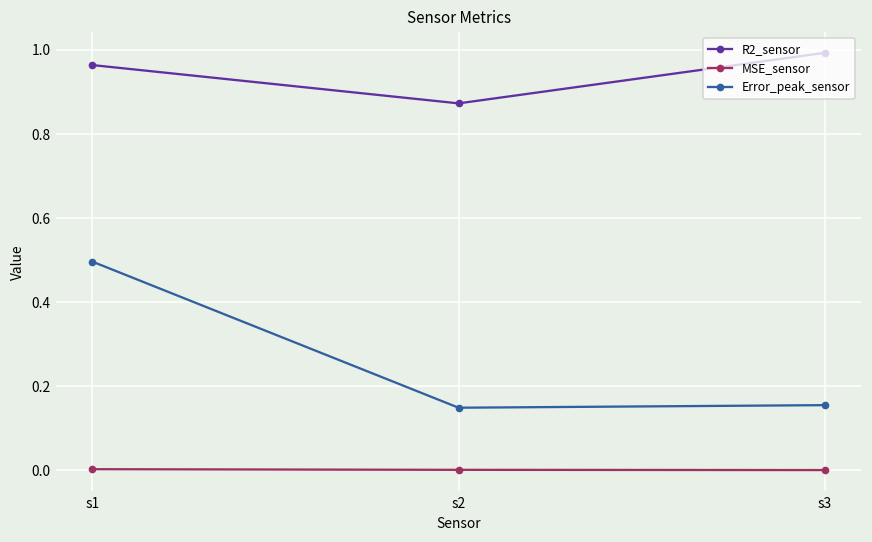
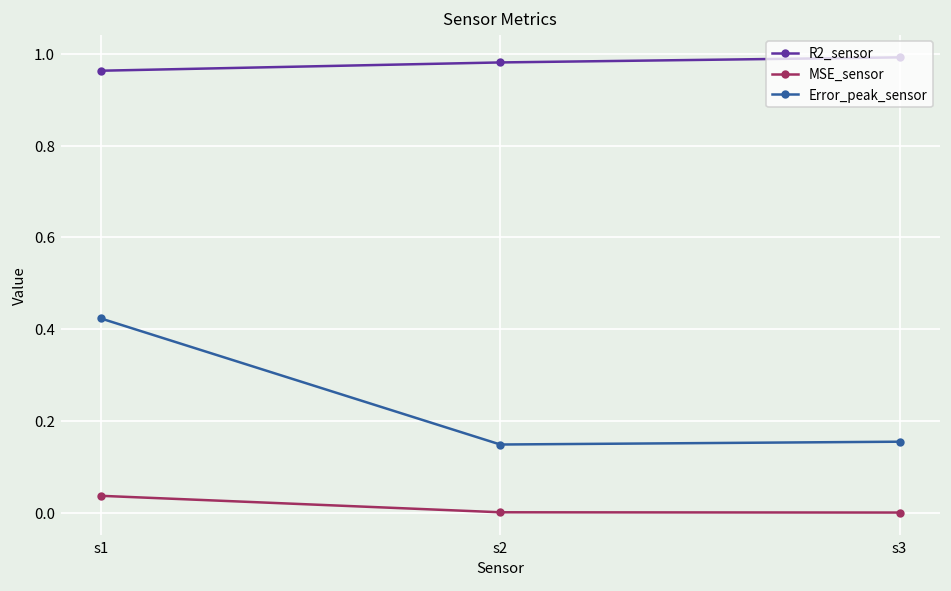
MSE_sensor, s1: 0.00 -> 0.04
Error_peak_sensor, s1: 0.50 -> 0.42
R2_sensor, s2: 0.87 -> 0.98
